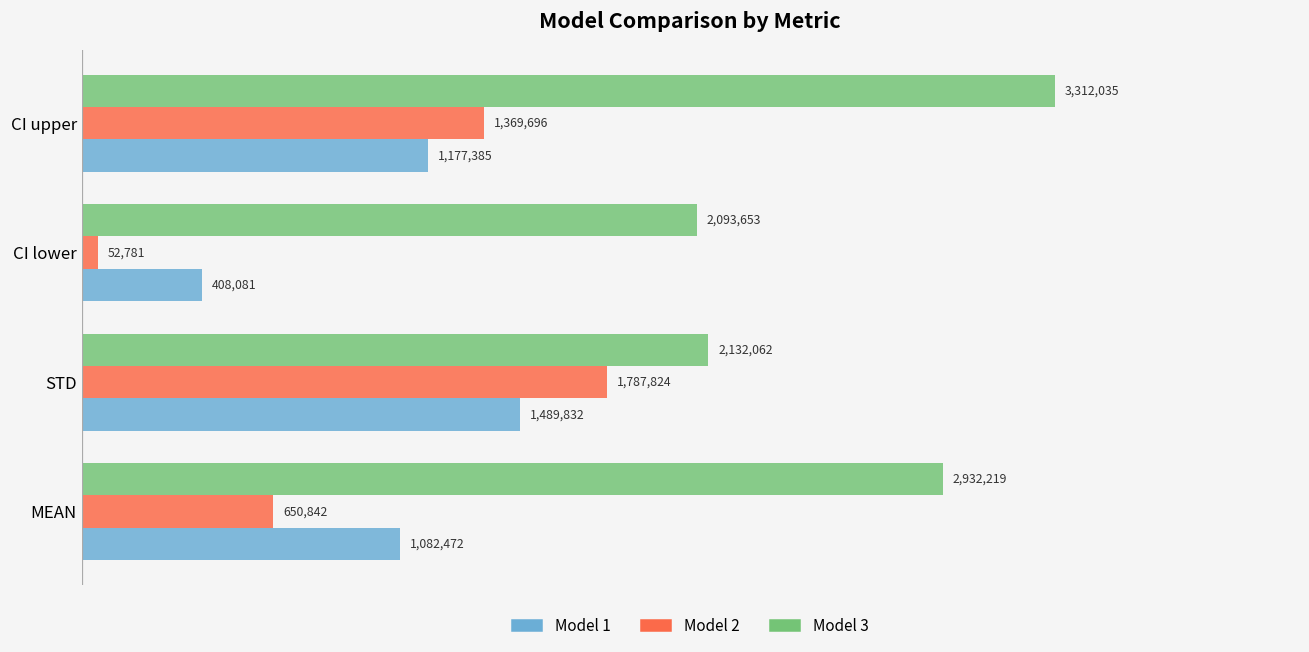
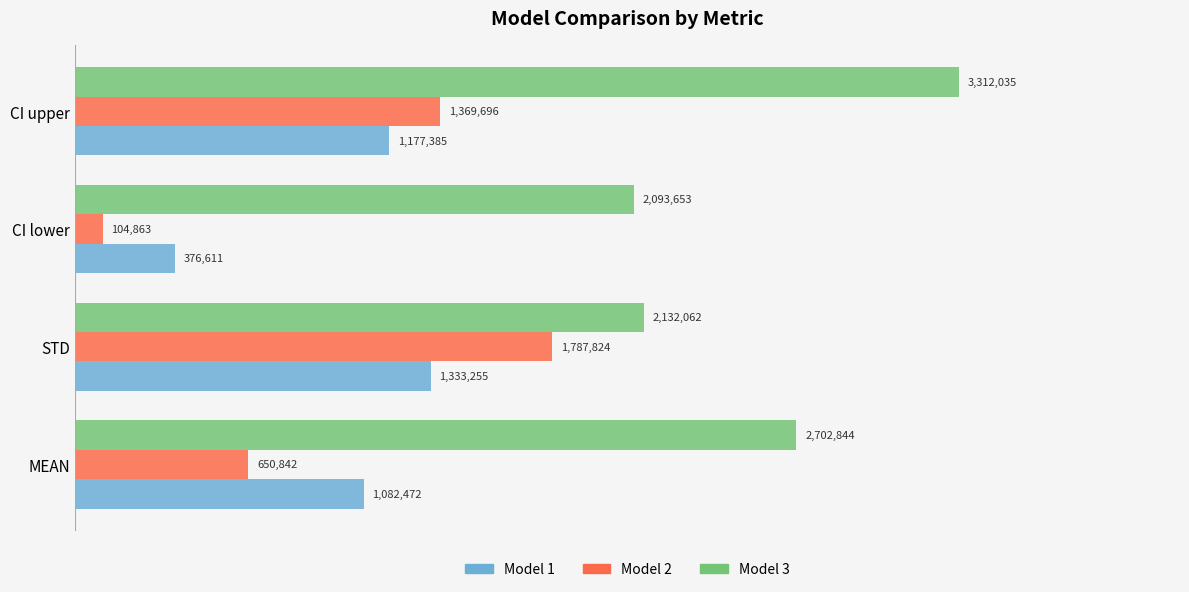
Model 2, CI lower: 52,781 -> 104,863
Model 1, CI lower: 408,081 -> 376,611
Model 1, STD: 1,489,832 -> 1,333,255
Model 3, MEAN: 2,932,219 -> 2,702,844
